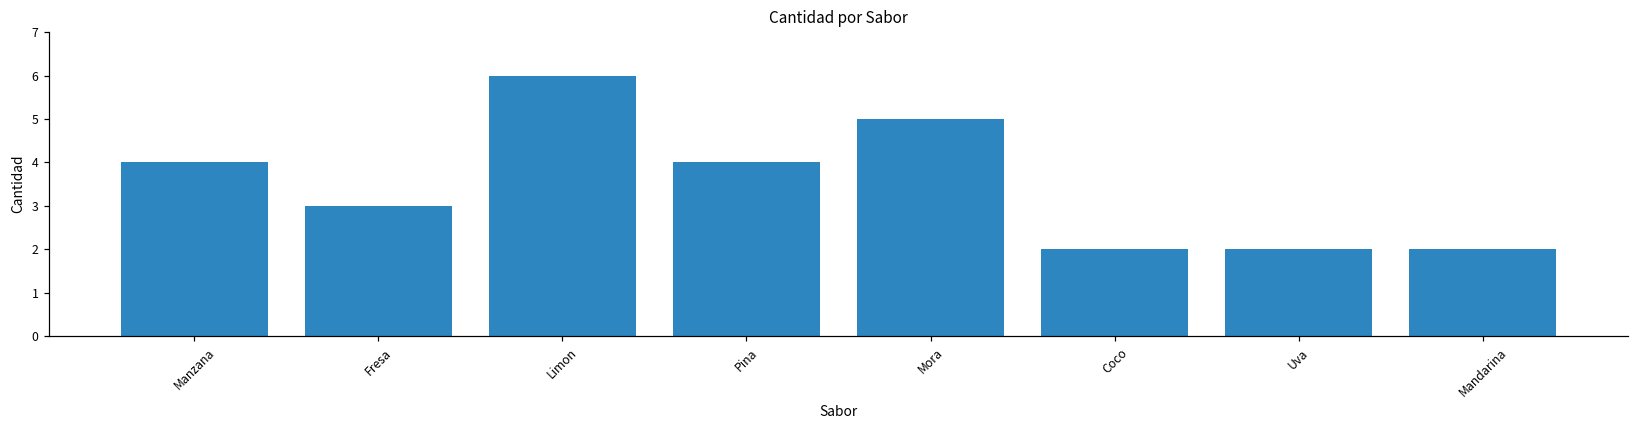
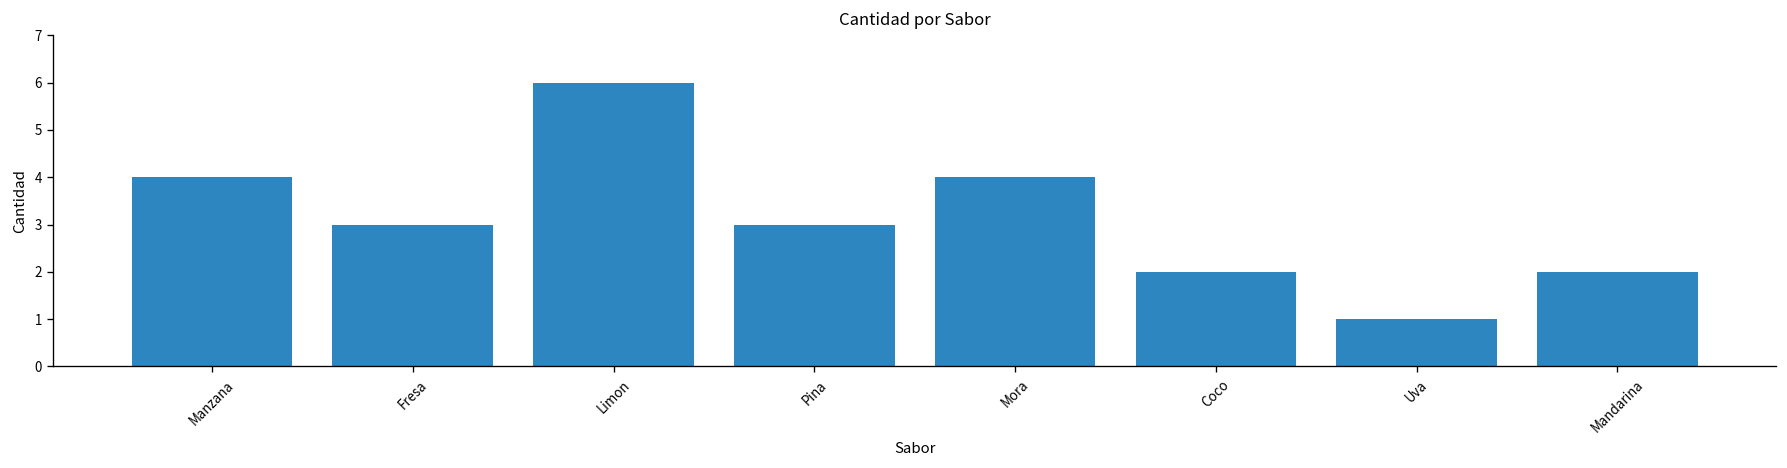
Pina: 4 -> 3
Mora: 5 -> 4
Uva: 2 -> 1
